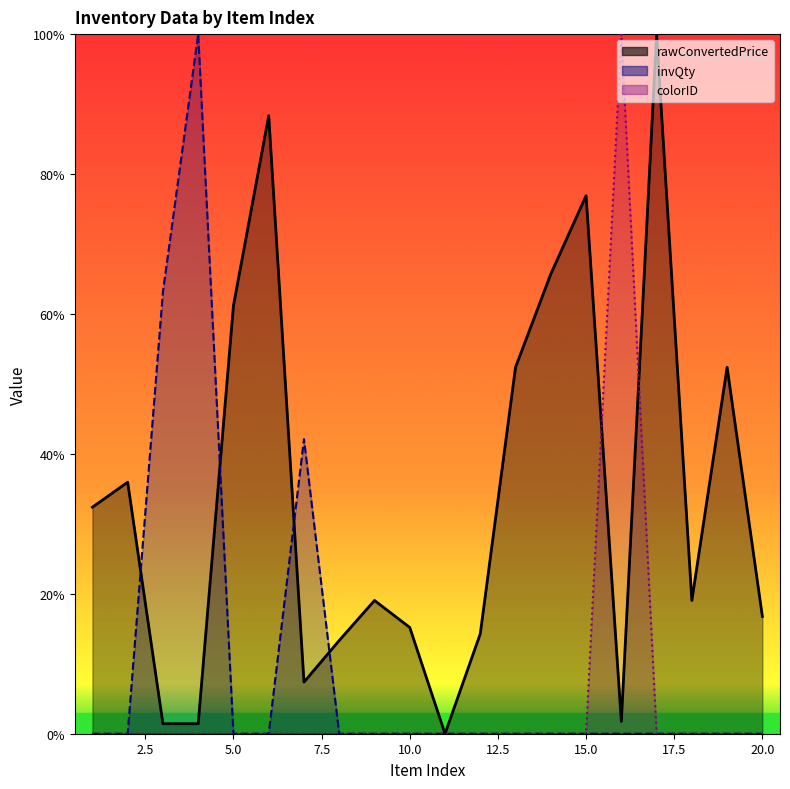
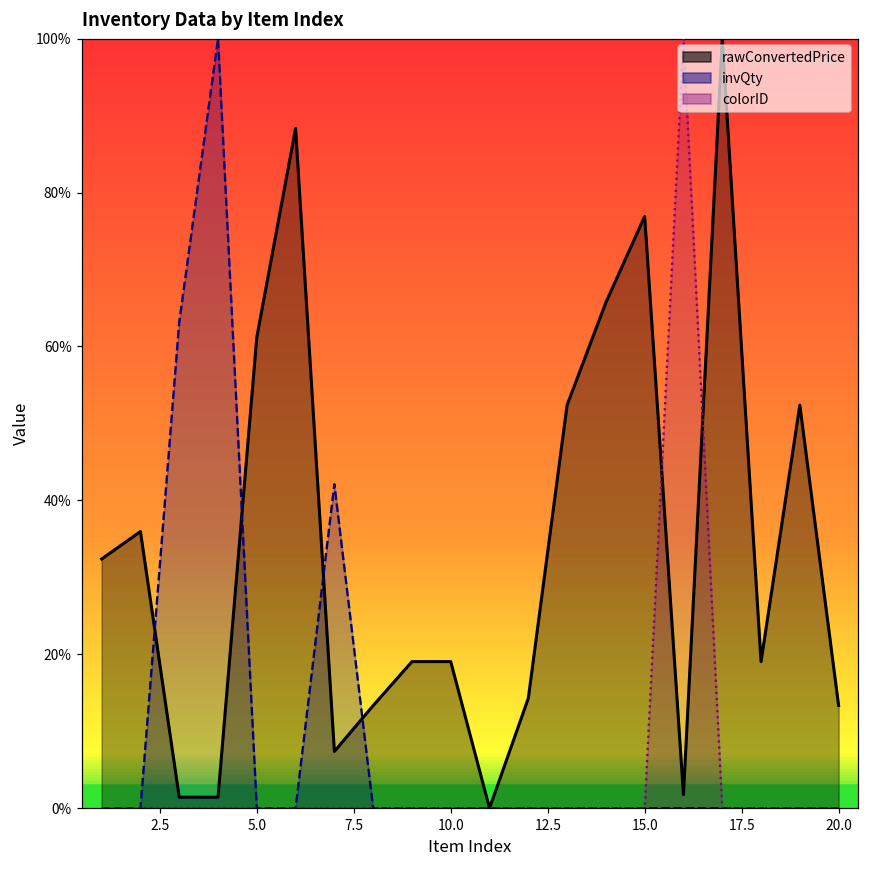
rawConvertedPrice, 10.0: 15% -> 19%
rawConvertedPrice, 20.0: 17% -> 13%
